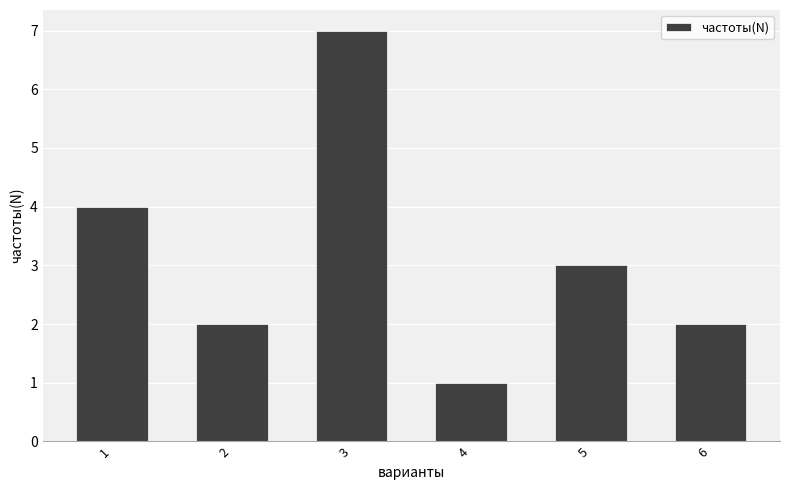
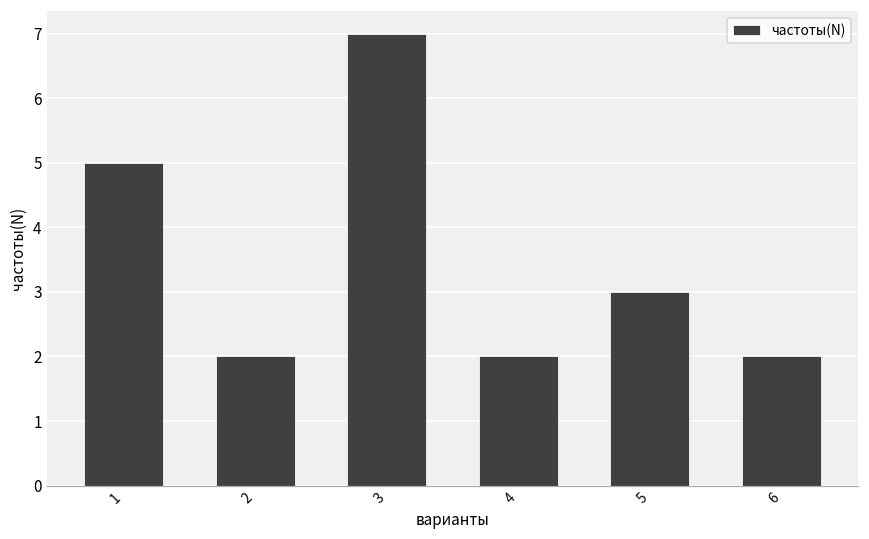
1: 4 -> 5
4: 1 -> 2
